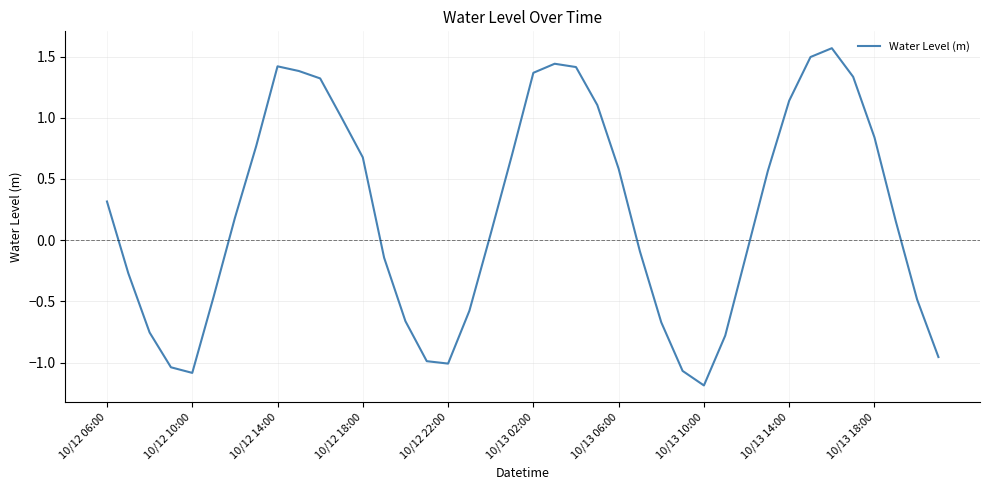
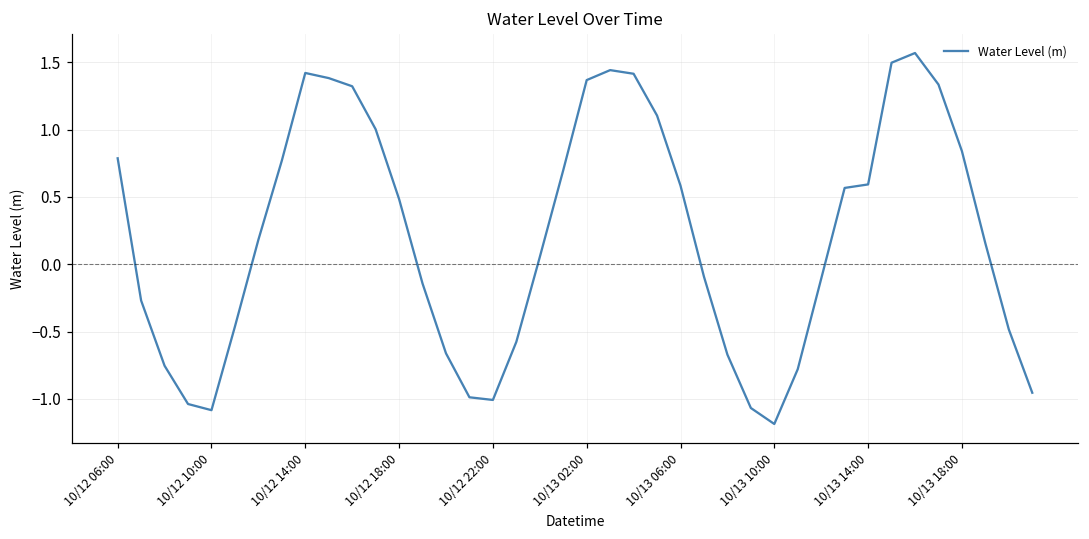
10/12 06:00: 0.32 -> 0.79
10/12 18:00: 0.68 -> 0.48
10/13 14:00: 1.14 -> 0.59
